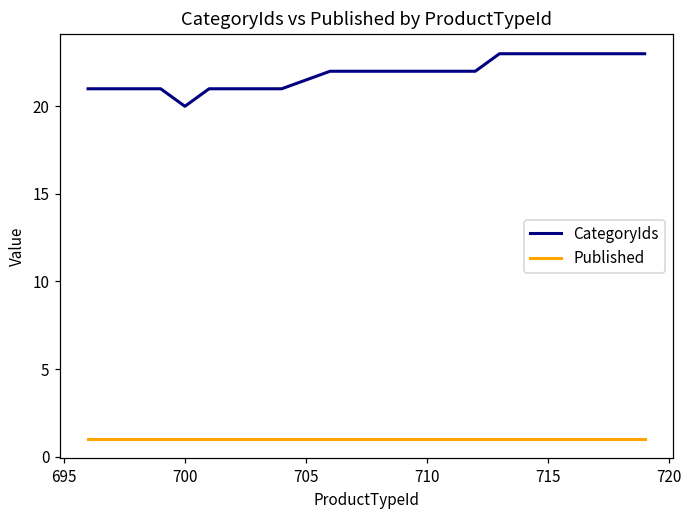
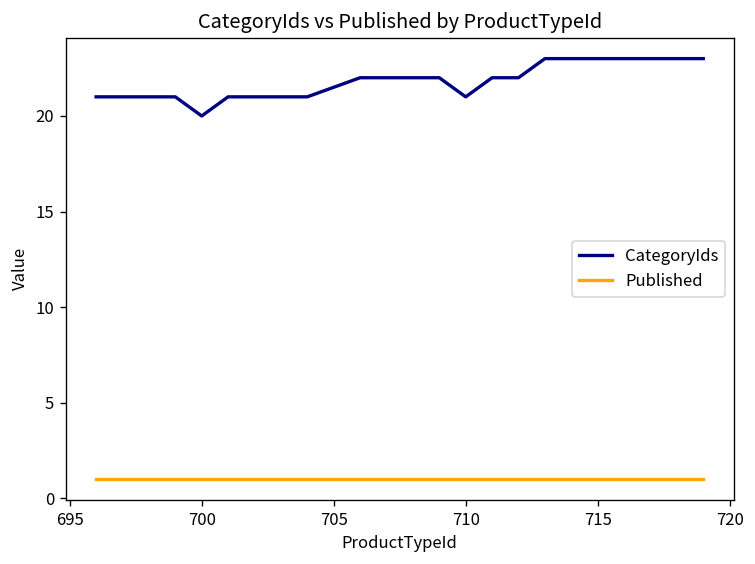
CategoryIds, 710: 22 -> 21
